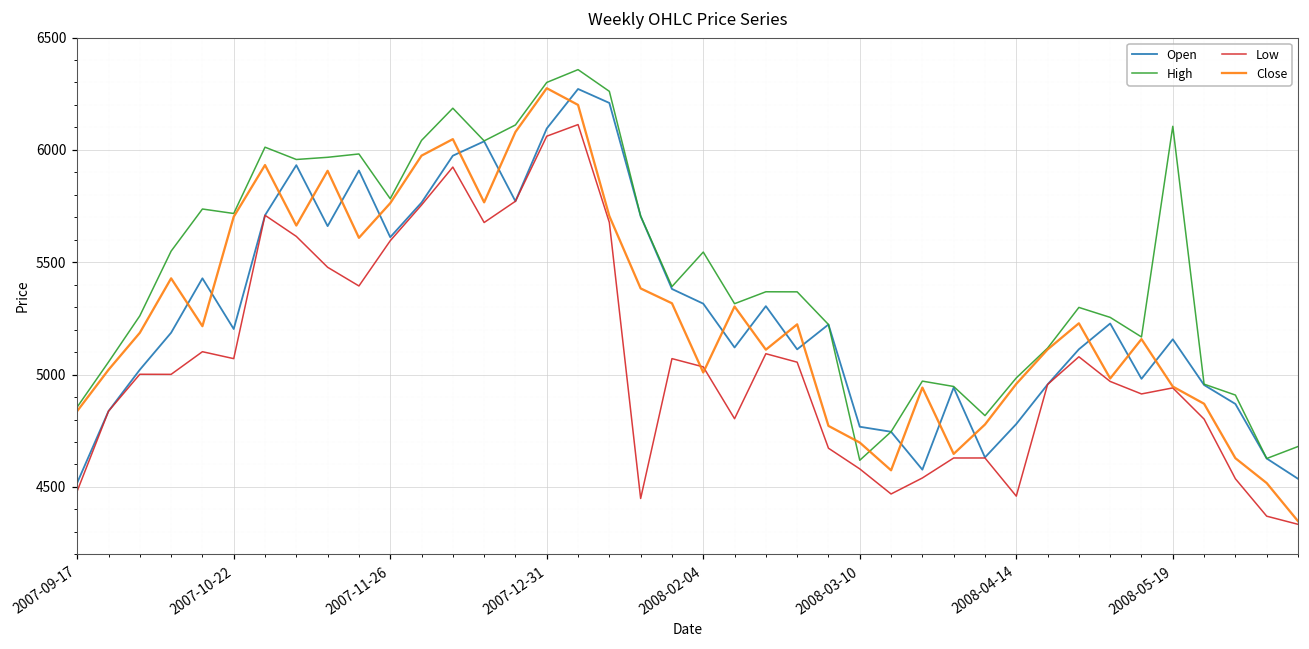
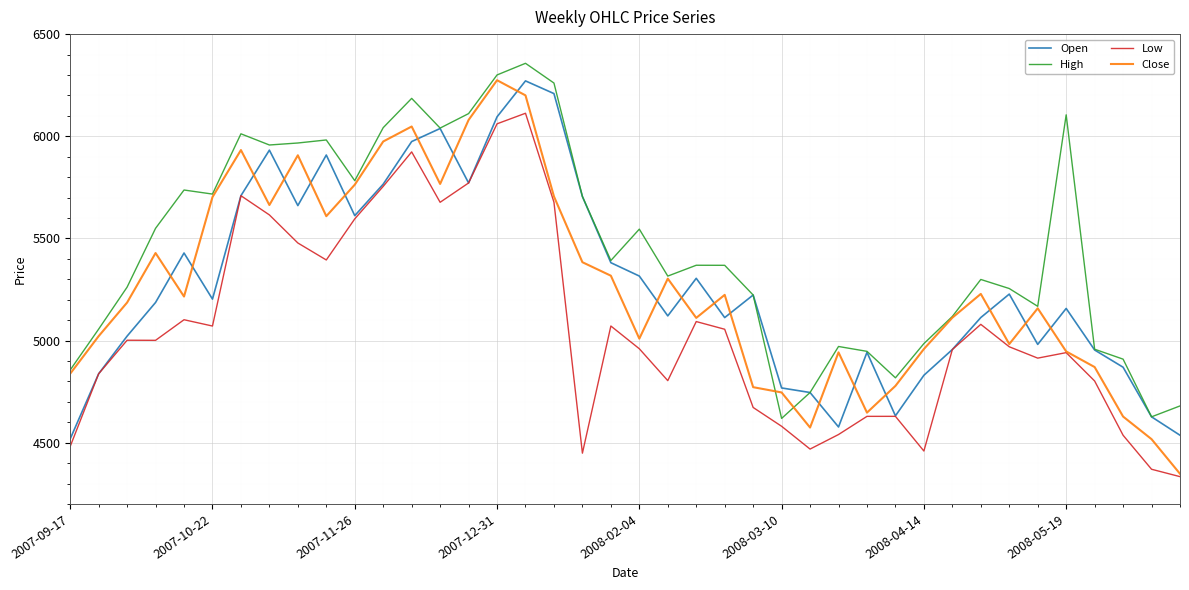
Low, 2008-02-04: 5030 -> 4960
Close, 2008-03-10: 4700 -> 4750
Open, 2008-04-14: 4780 -> 4830
